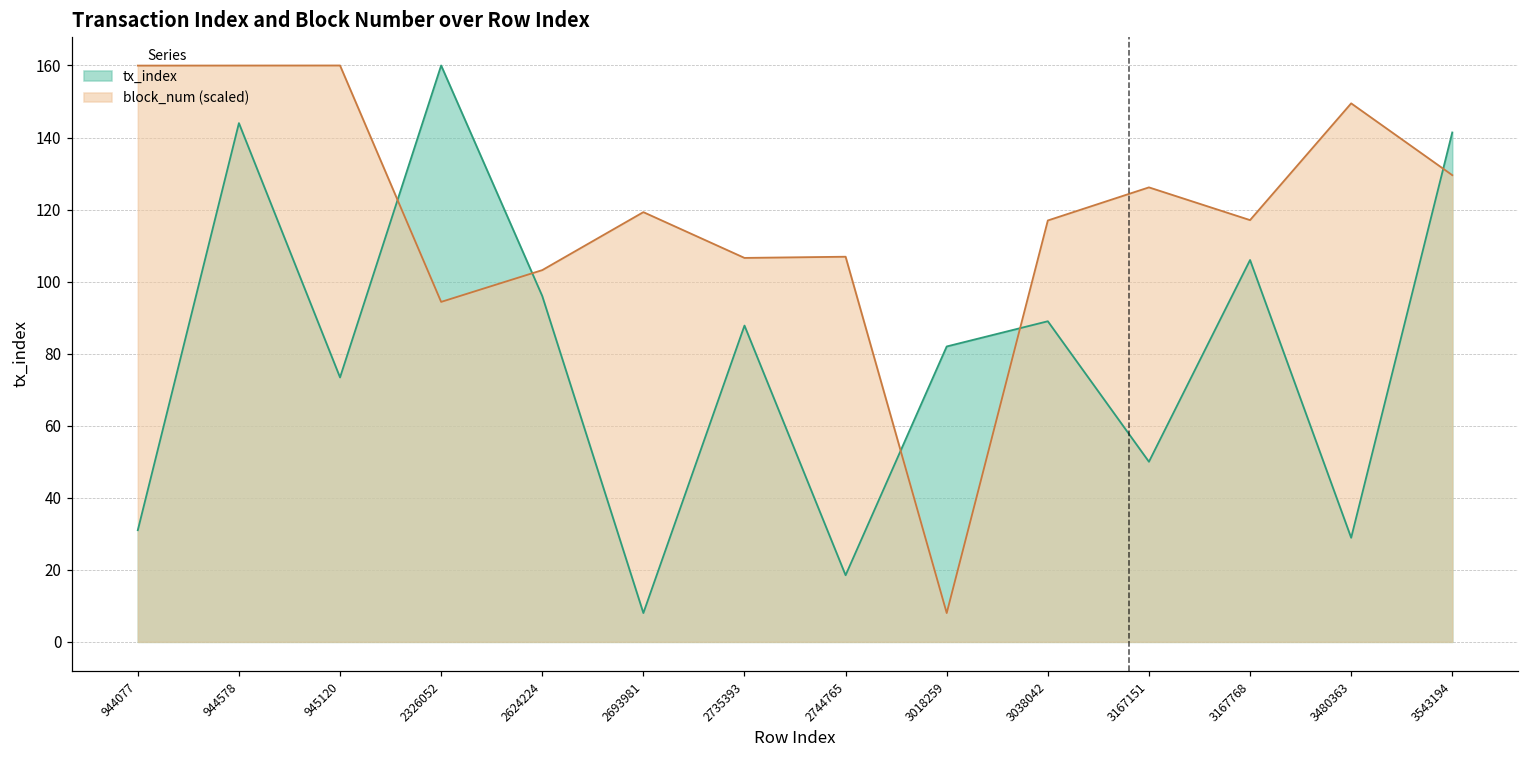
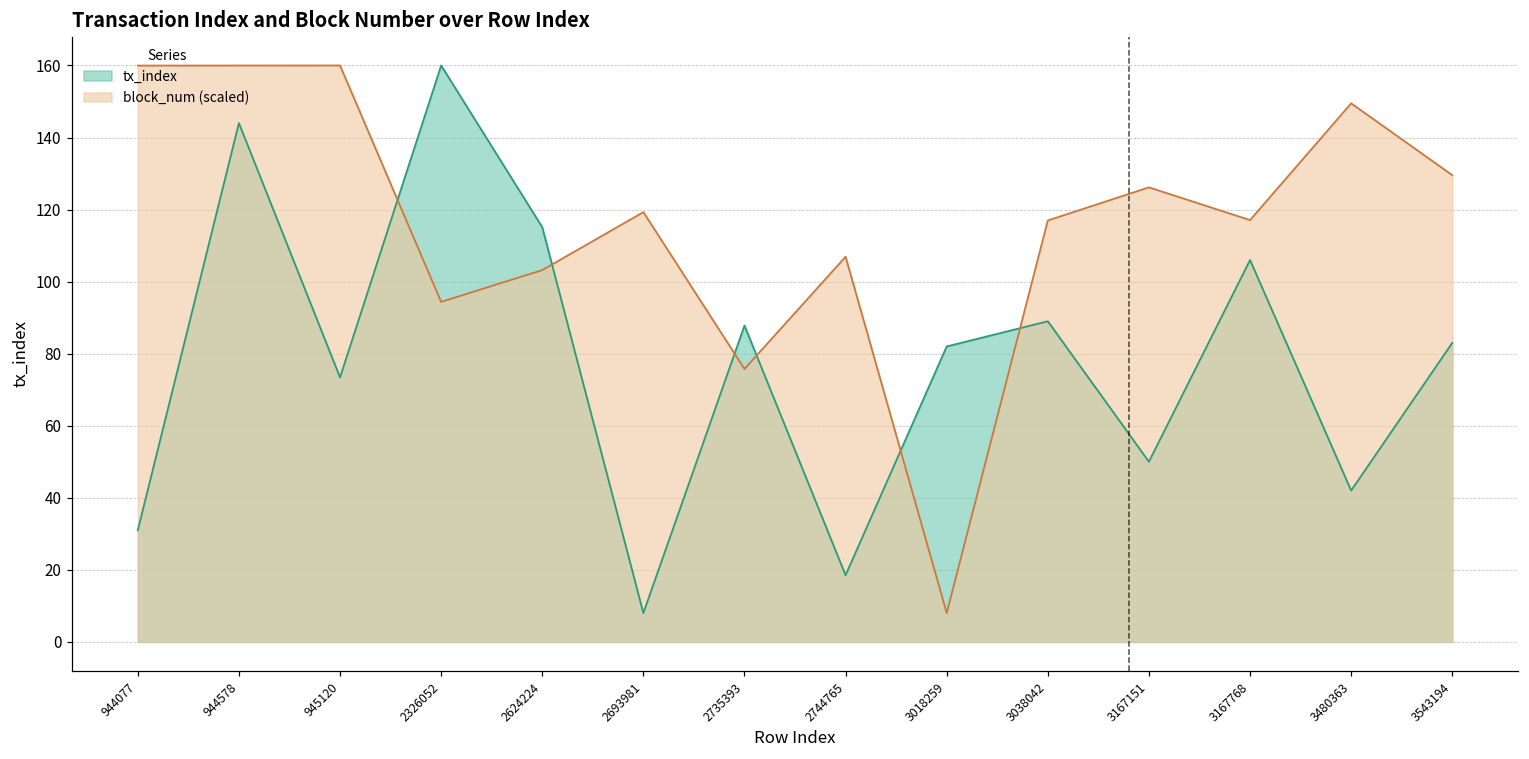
tx_index, 2624224: 96 -> 115
block_num (scaled), 2735393: 107 -> 76
tx_index, 3480363: 29 -> 42
tx_index, 3543194: 141 -> 83
